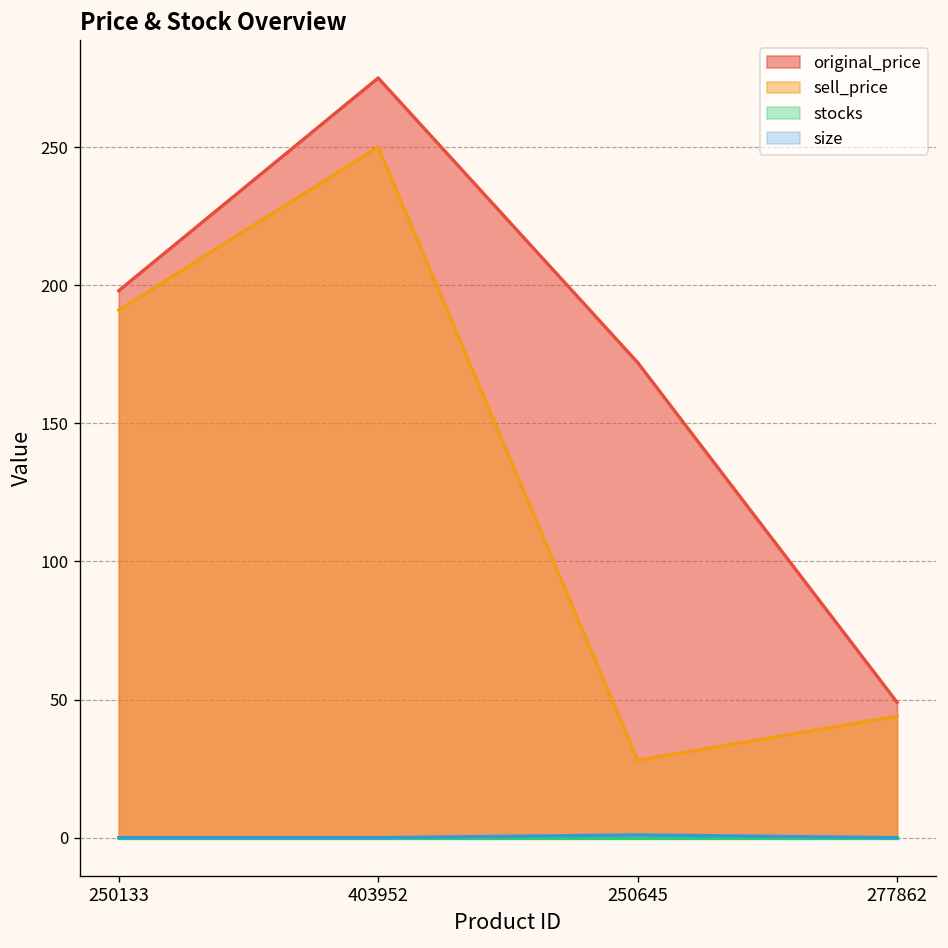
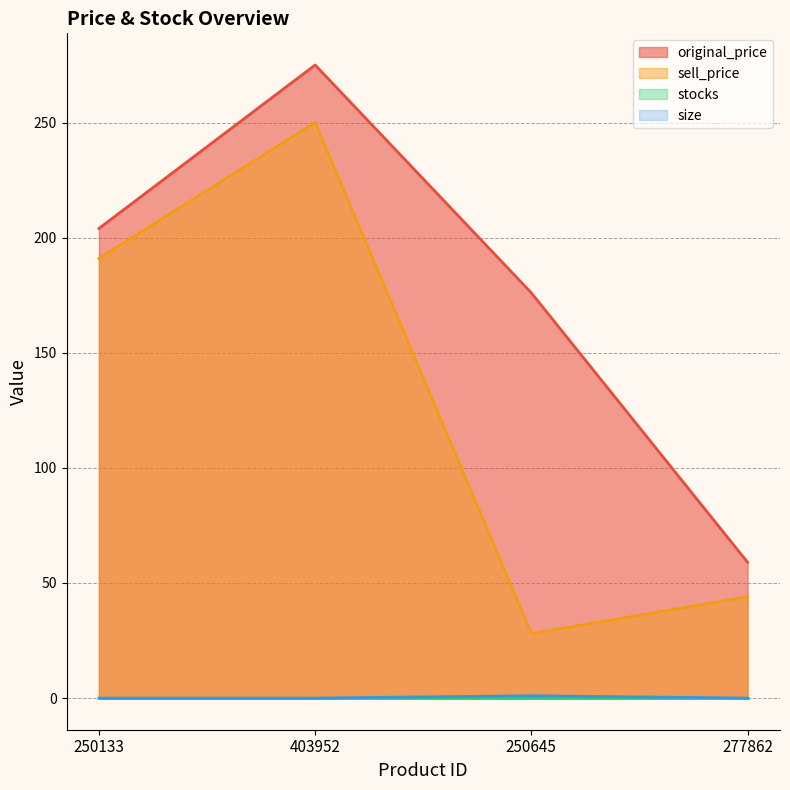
original_price, 250133: 198 -> 204
original_price, 250645: 172 -> 176
original_price, 277862: 49 -> 59
